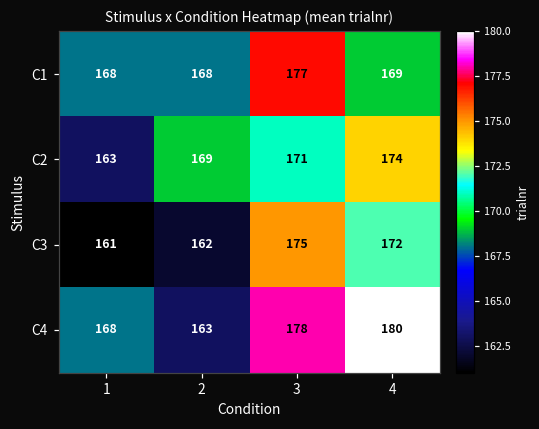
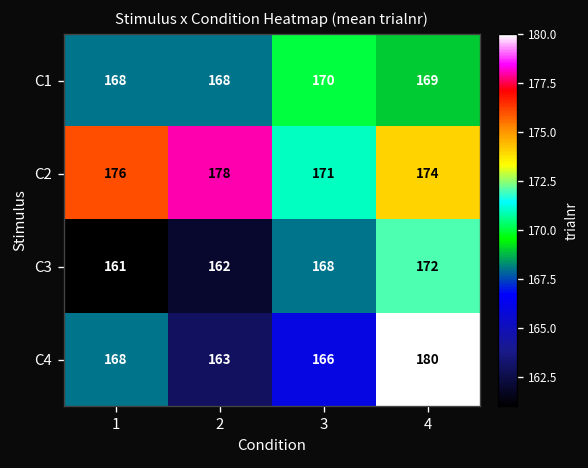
C1, 3: 177 -> 170
C2, 1: 163 -> 176
C2, 2: 169 -> 178
C3, 3: 175 -> 168
C4, 3: 178 -> 166
